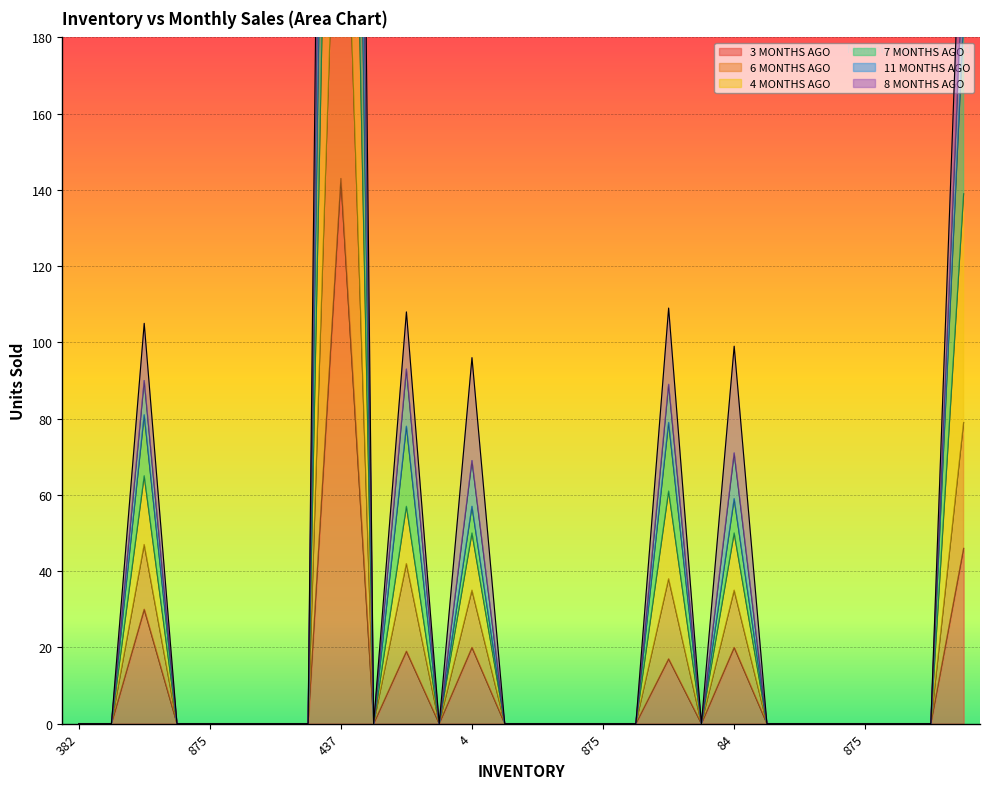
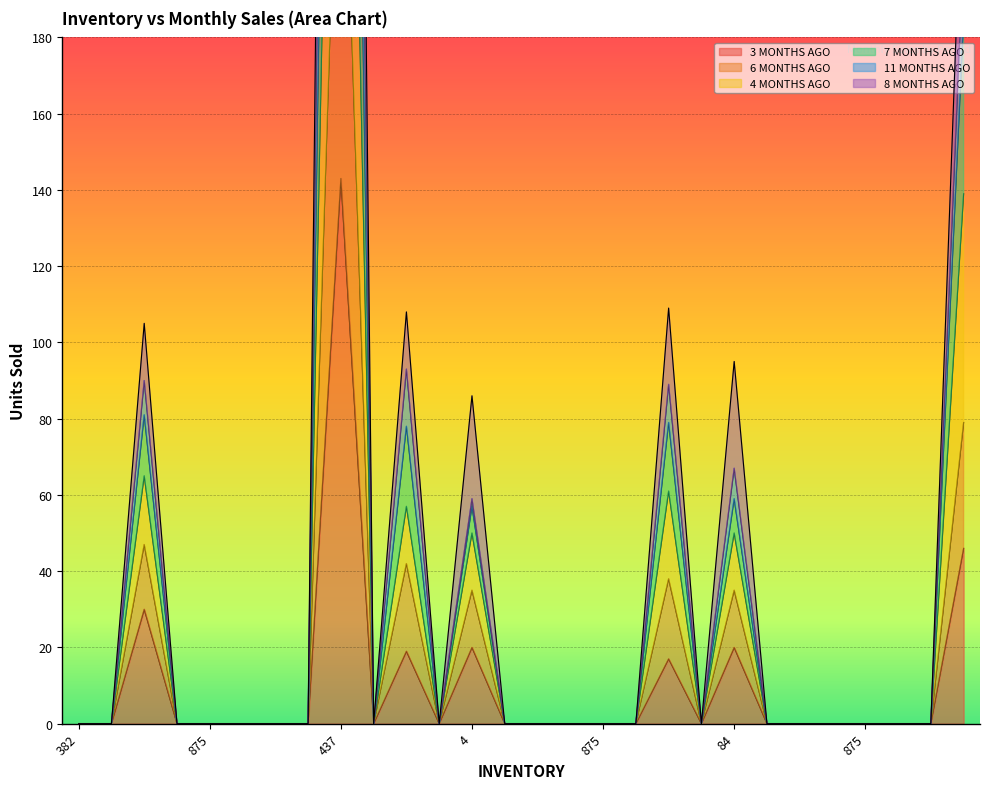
11 MONTHS AGO, 4: 12 -> 2
11 MONTHS AGO, 84: 12 -> 8
